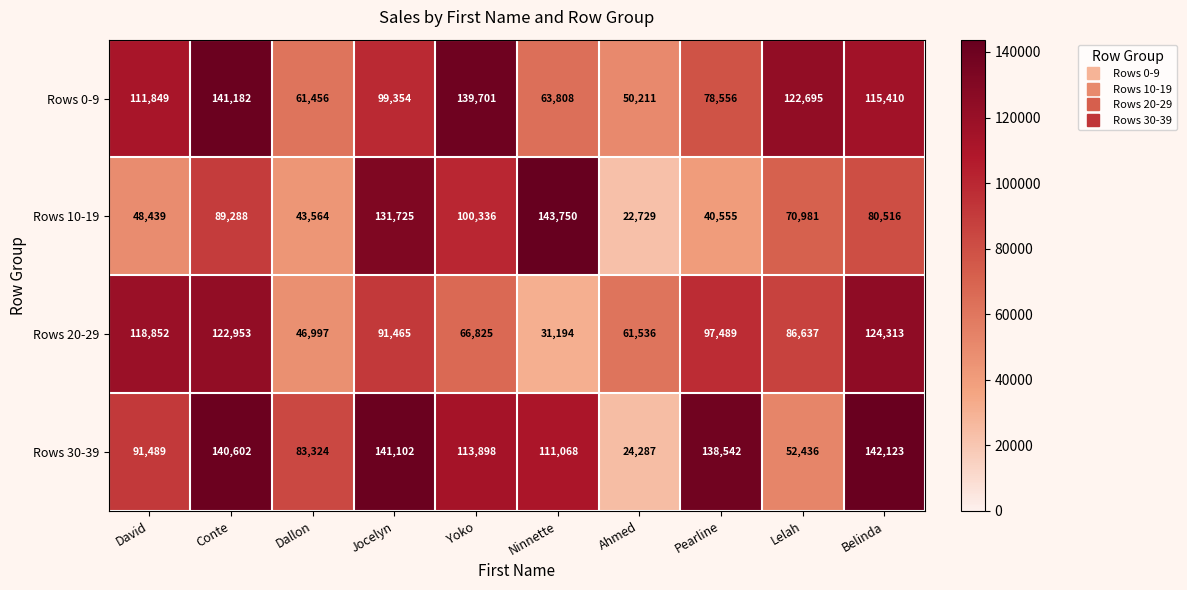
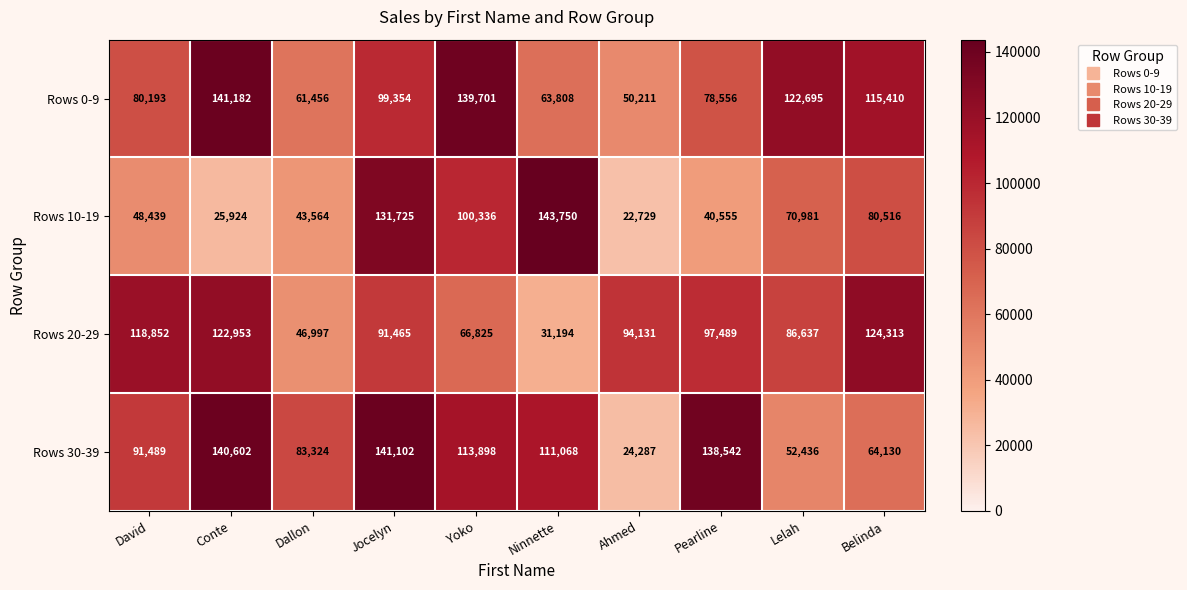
Rows 0-9, David: 111,849 -> 80,193
Rows 10-19, Conte: 89,288 -> 25,924
Rows 20-29, Ahmed: 61,536 -> 94,131
Rows 30-39, Belinda: 142,123 -> 64,130
